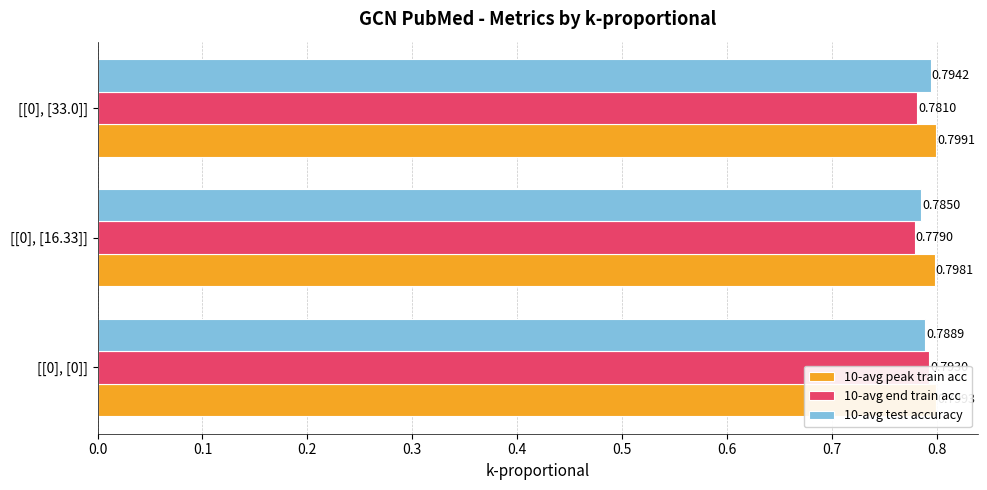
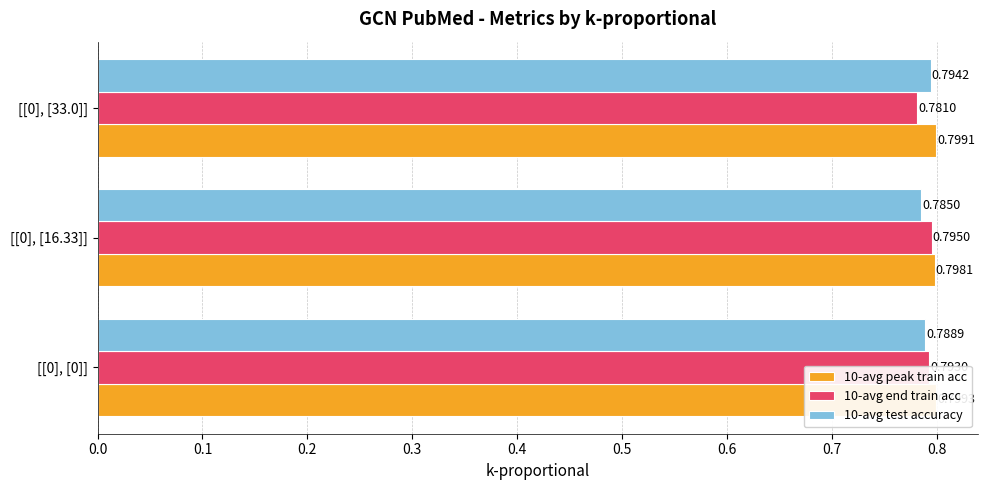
10-avg end train acc, [[0], [16.33]]: 0.7790 -> 0.7950
